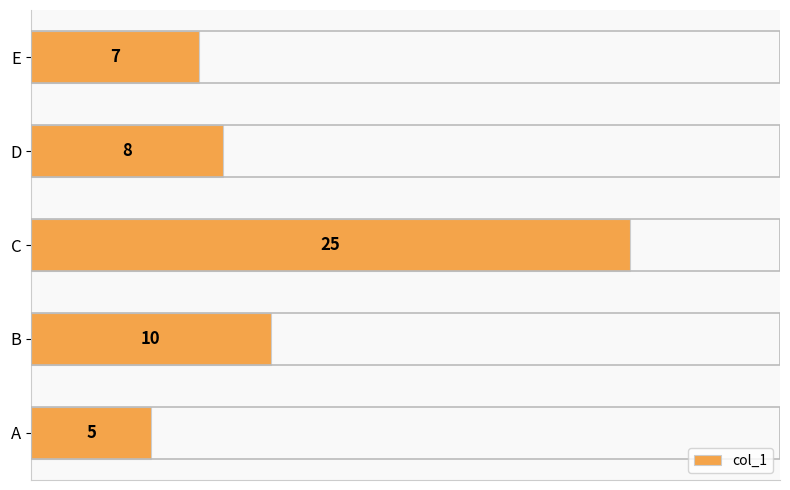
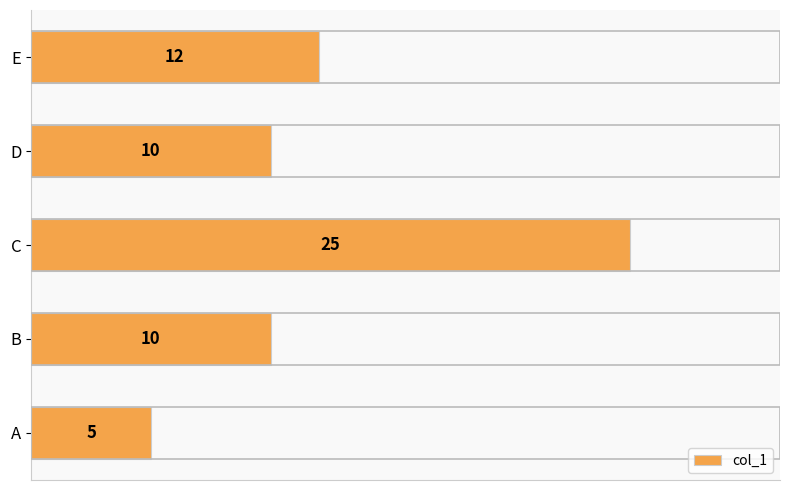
E: 7 -> 12
D: 8 -> 10
